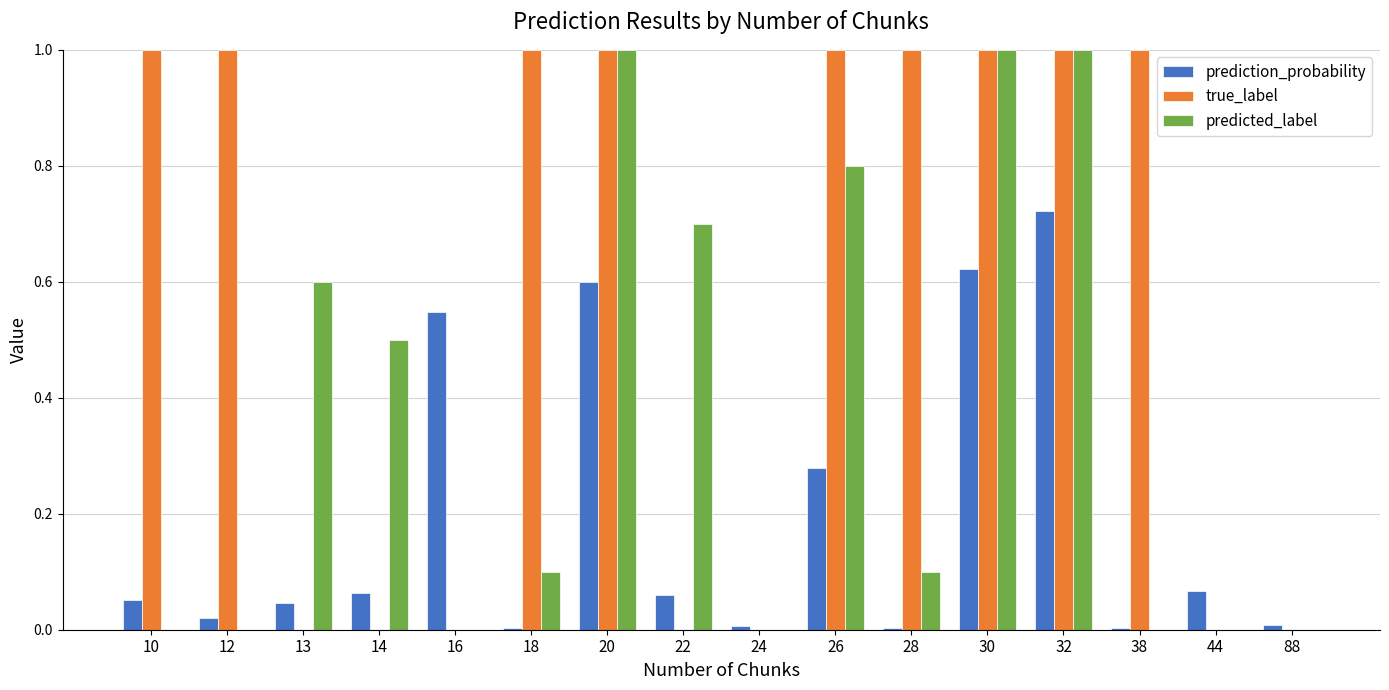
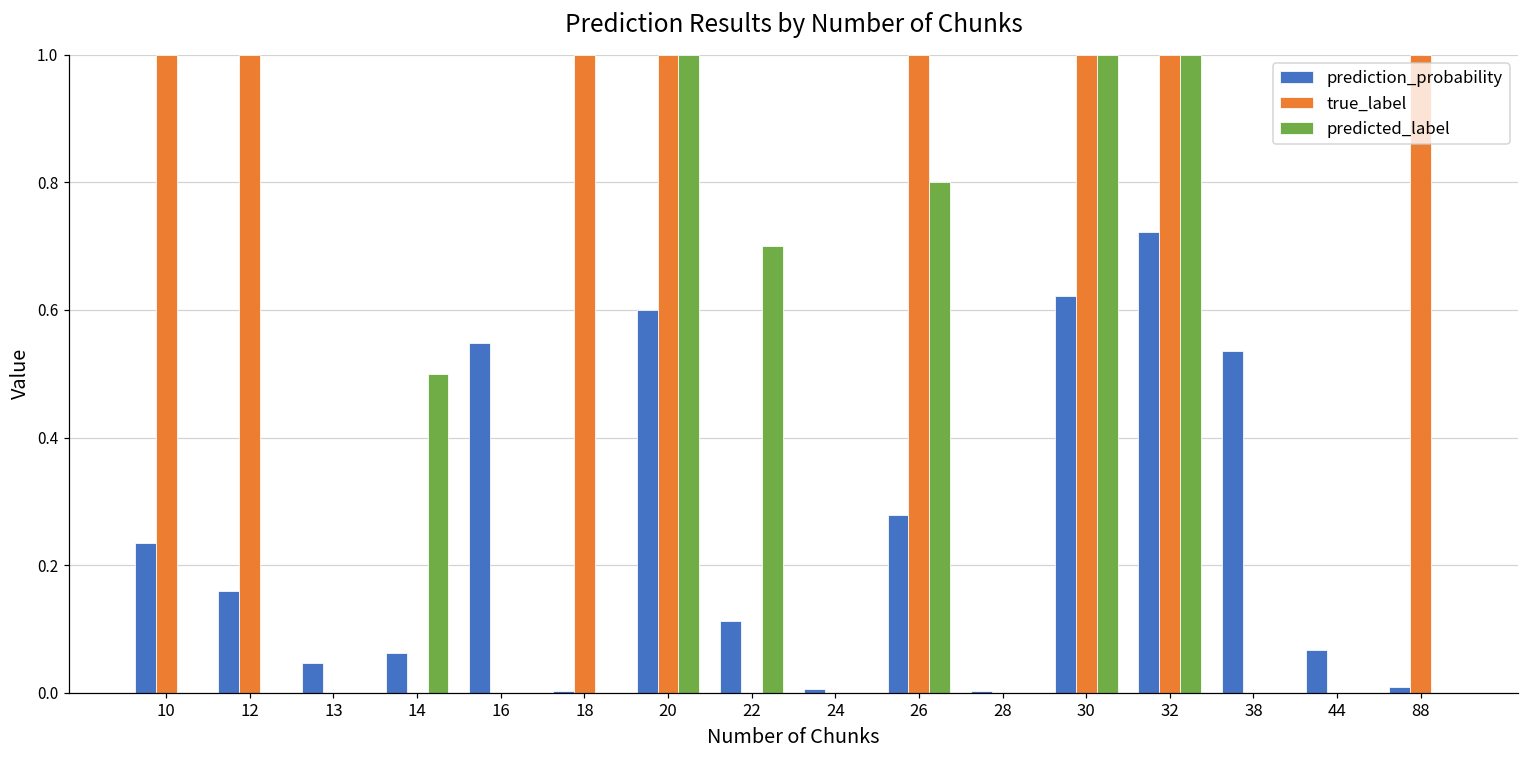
prediction_probability, 10: 0.05 -> 0.24
prediction_probability, 12: 0.02 -> 0.16
predicted_label, 13: 0.6 -> 0.0
predicted_label, 18: 0.1 -> 0.0
prediction_probability, 22: 0.06 -> 0.11
true_label, 28: 1 -> 0
predicted_label, 28: 0.1 -> 0.0
prediction_probability, 38: 0.00 -> 0.54
true_label, 38: 1 -> 0
true_label, 88: 0 -> 1
